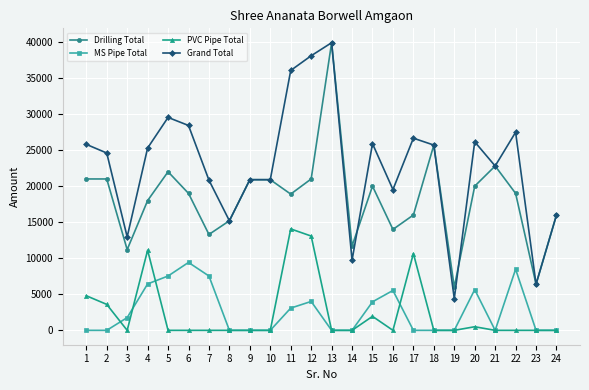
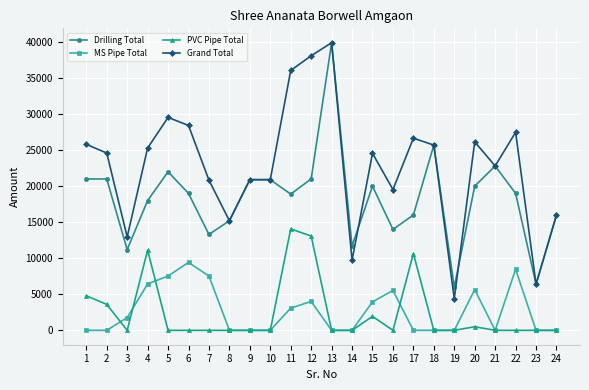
Grand Total, 15: 26000 -> 25000
